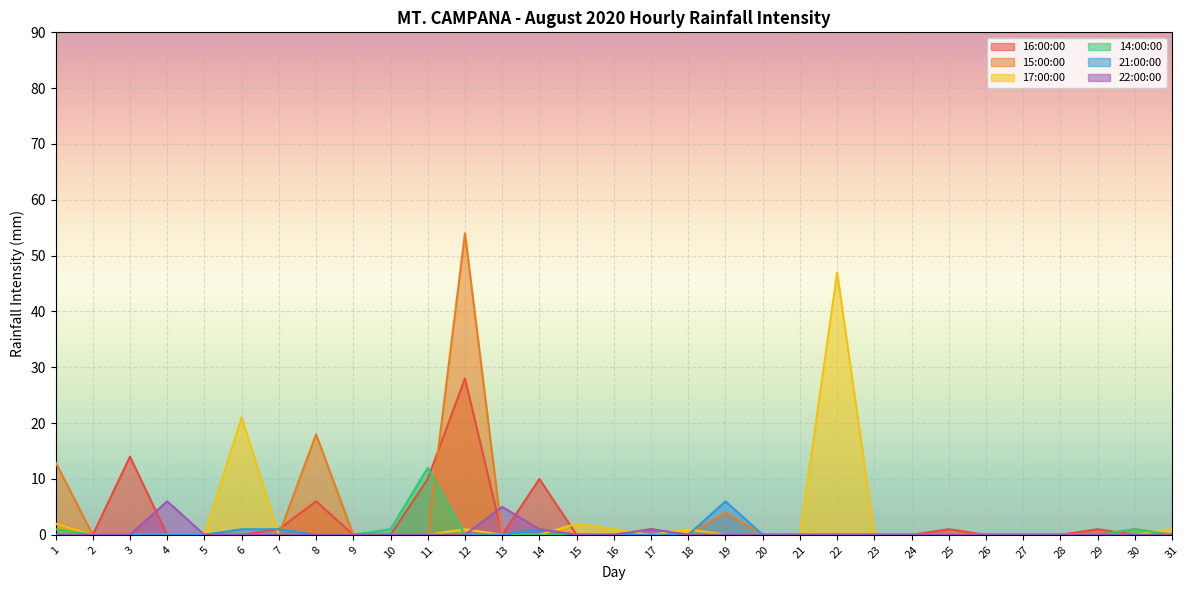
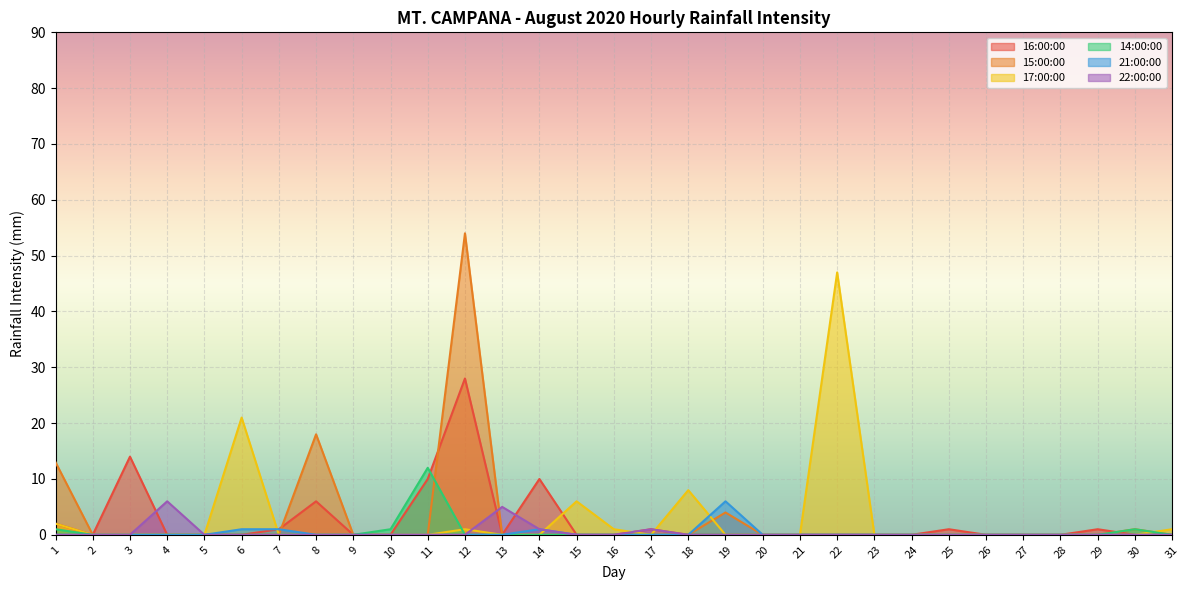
17:00:00, 15: 2 -> 6
17:00:00, 18: 1 -> 8
